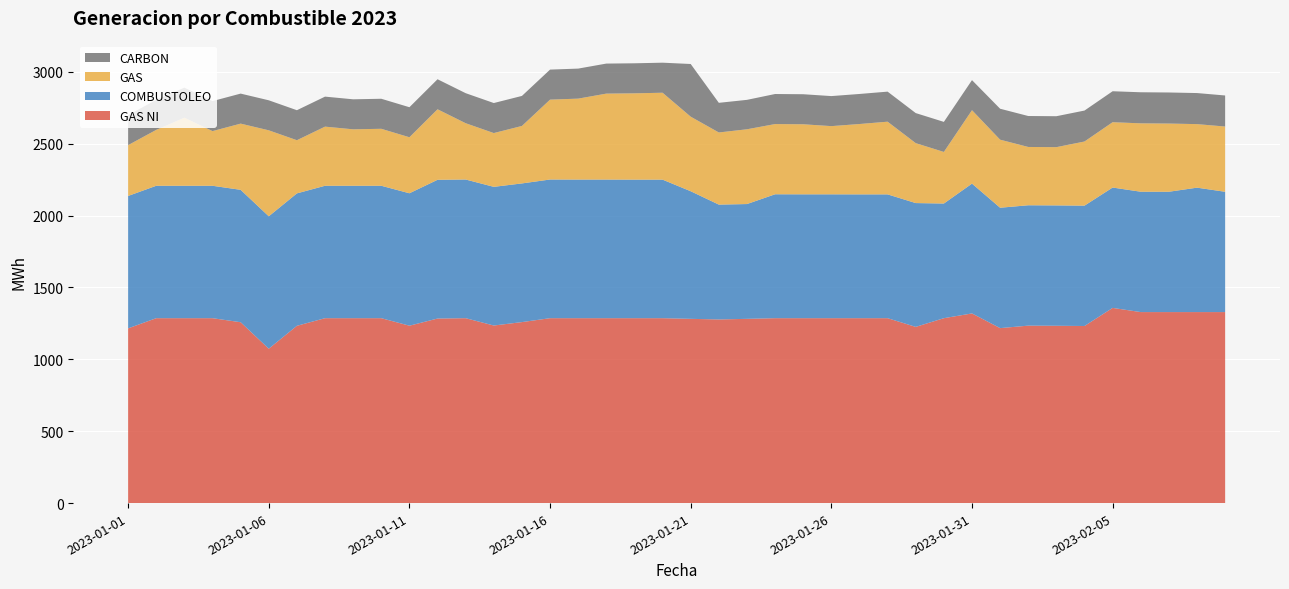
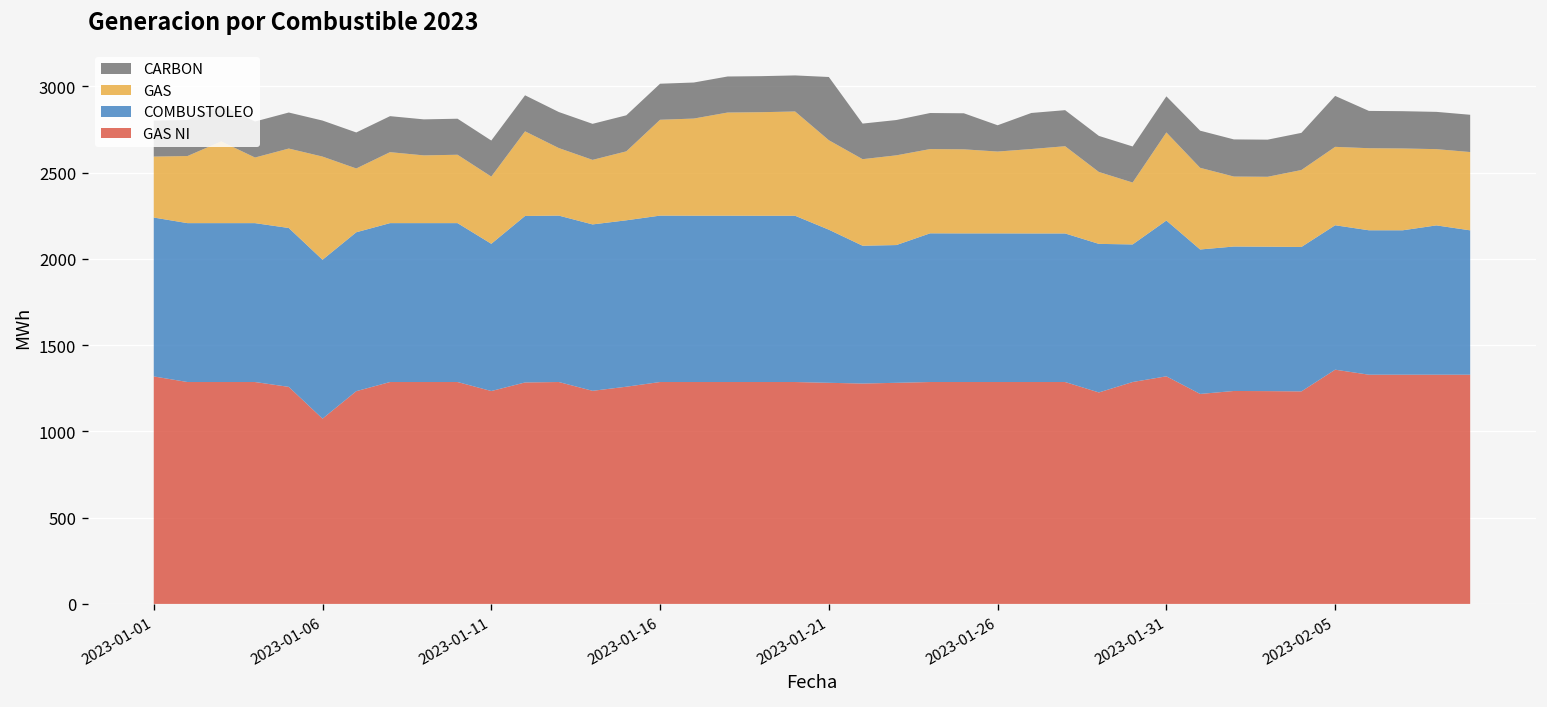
GAS NI, 2023-01-01: 1220 -> 1320
COMBUSTOLEO, 2023-01-11: 920 -> 850
CARBON, 2023-01-26: 210 -> 150
CARBON, 2023-02-05: 220 -> 300
